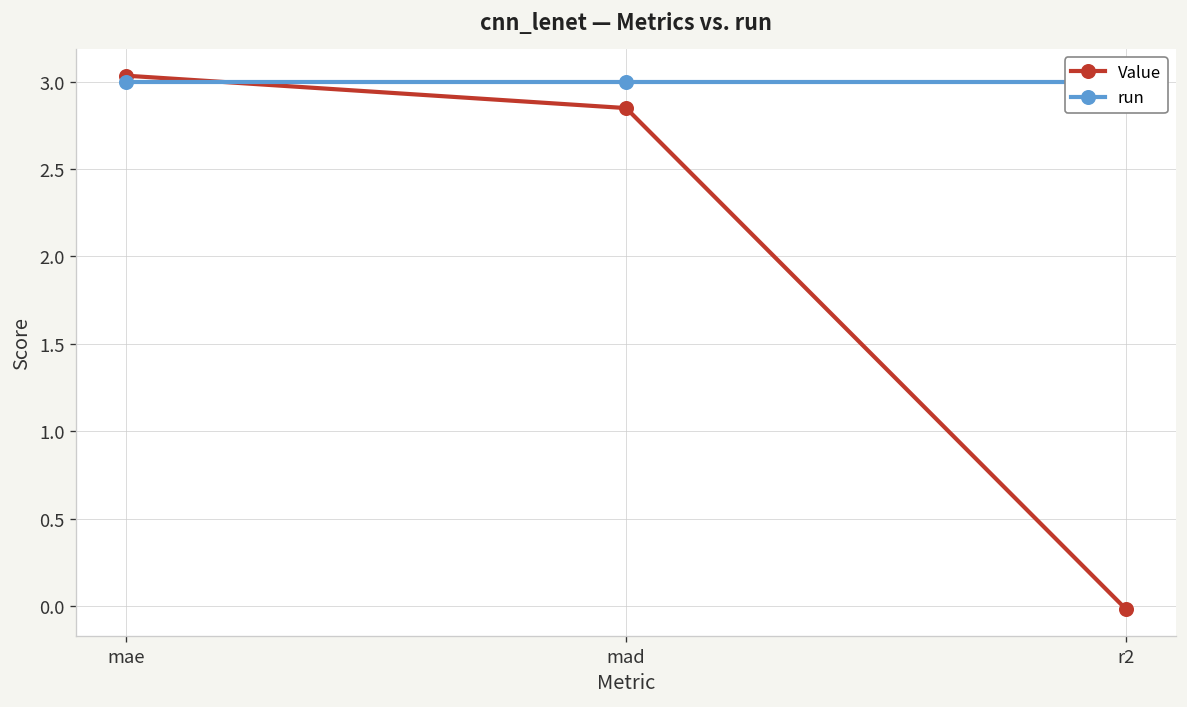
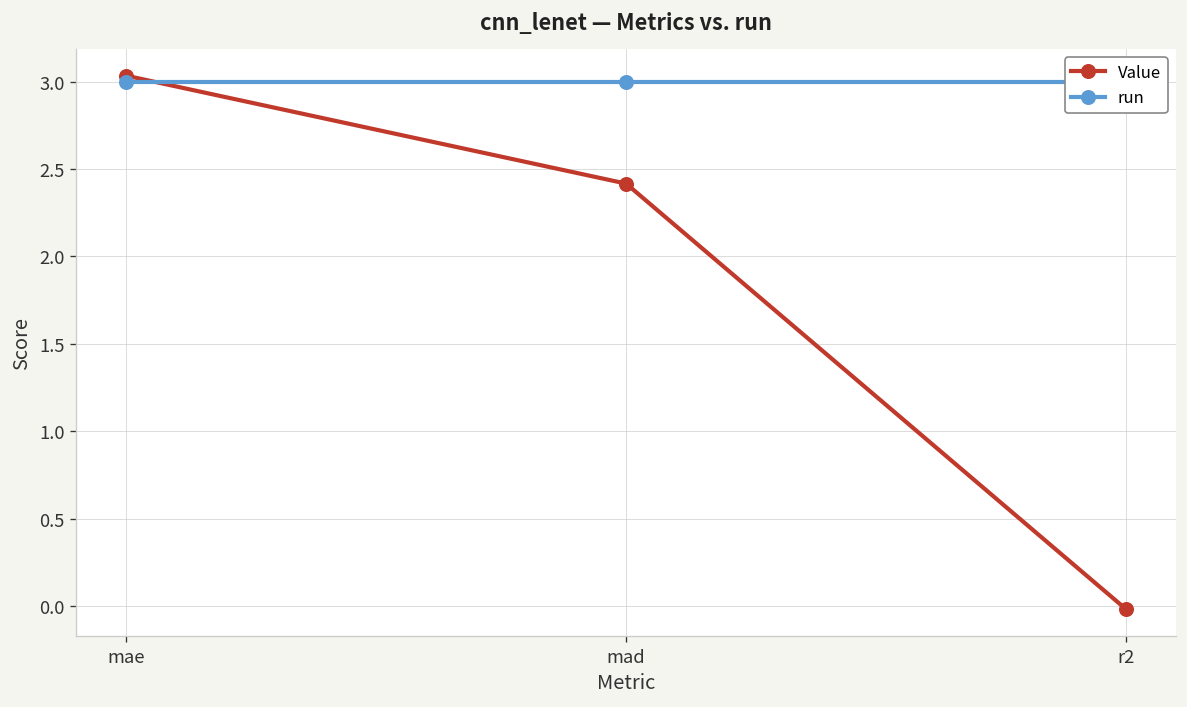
Value, mad: 2.85 -> 2.42
